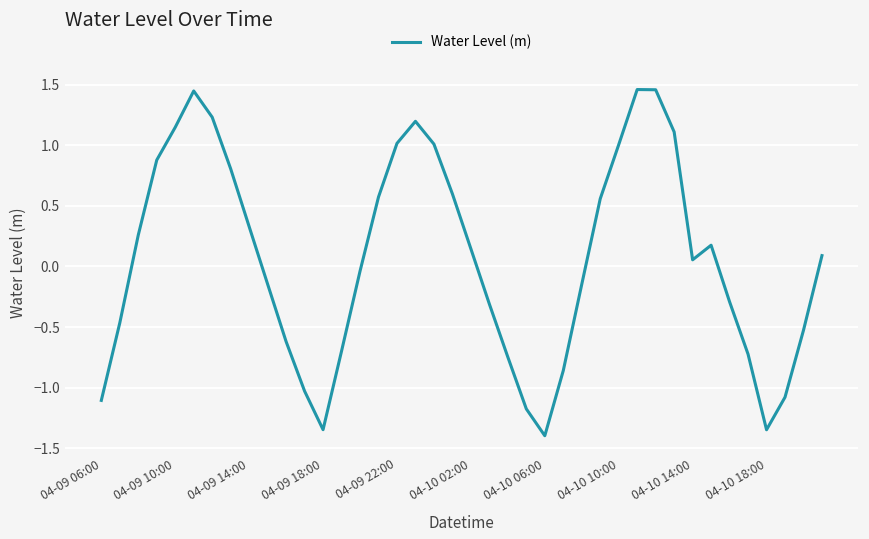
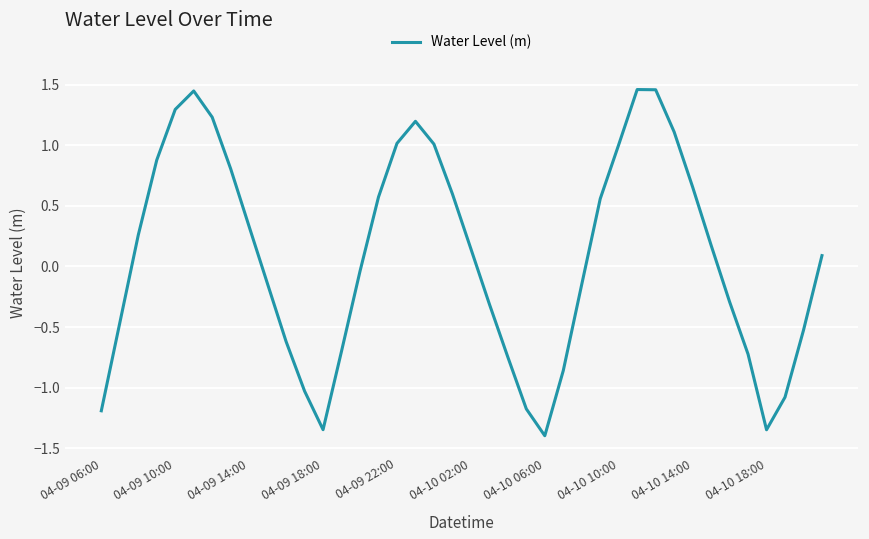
04-09 06:00: -1.11 -> -1.19
04-09 10:00: 1.15 -> 1.30
04-10 14:00: 0.05 -> 0.66
